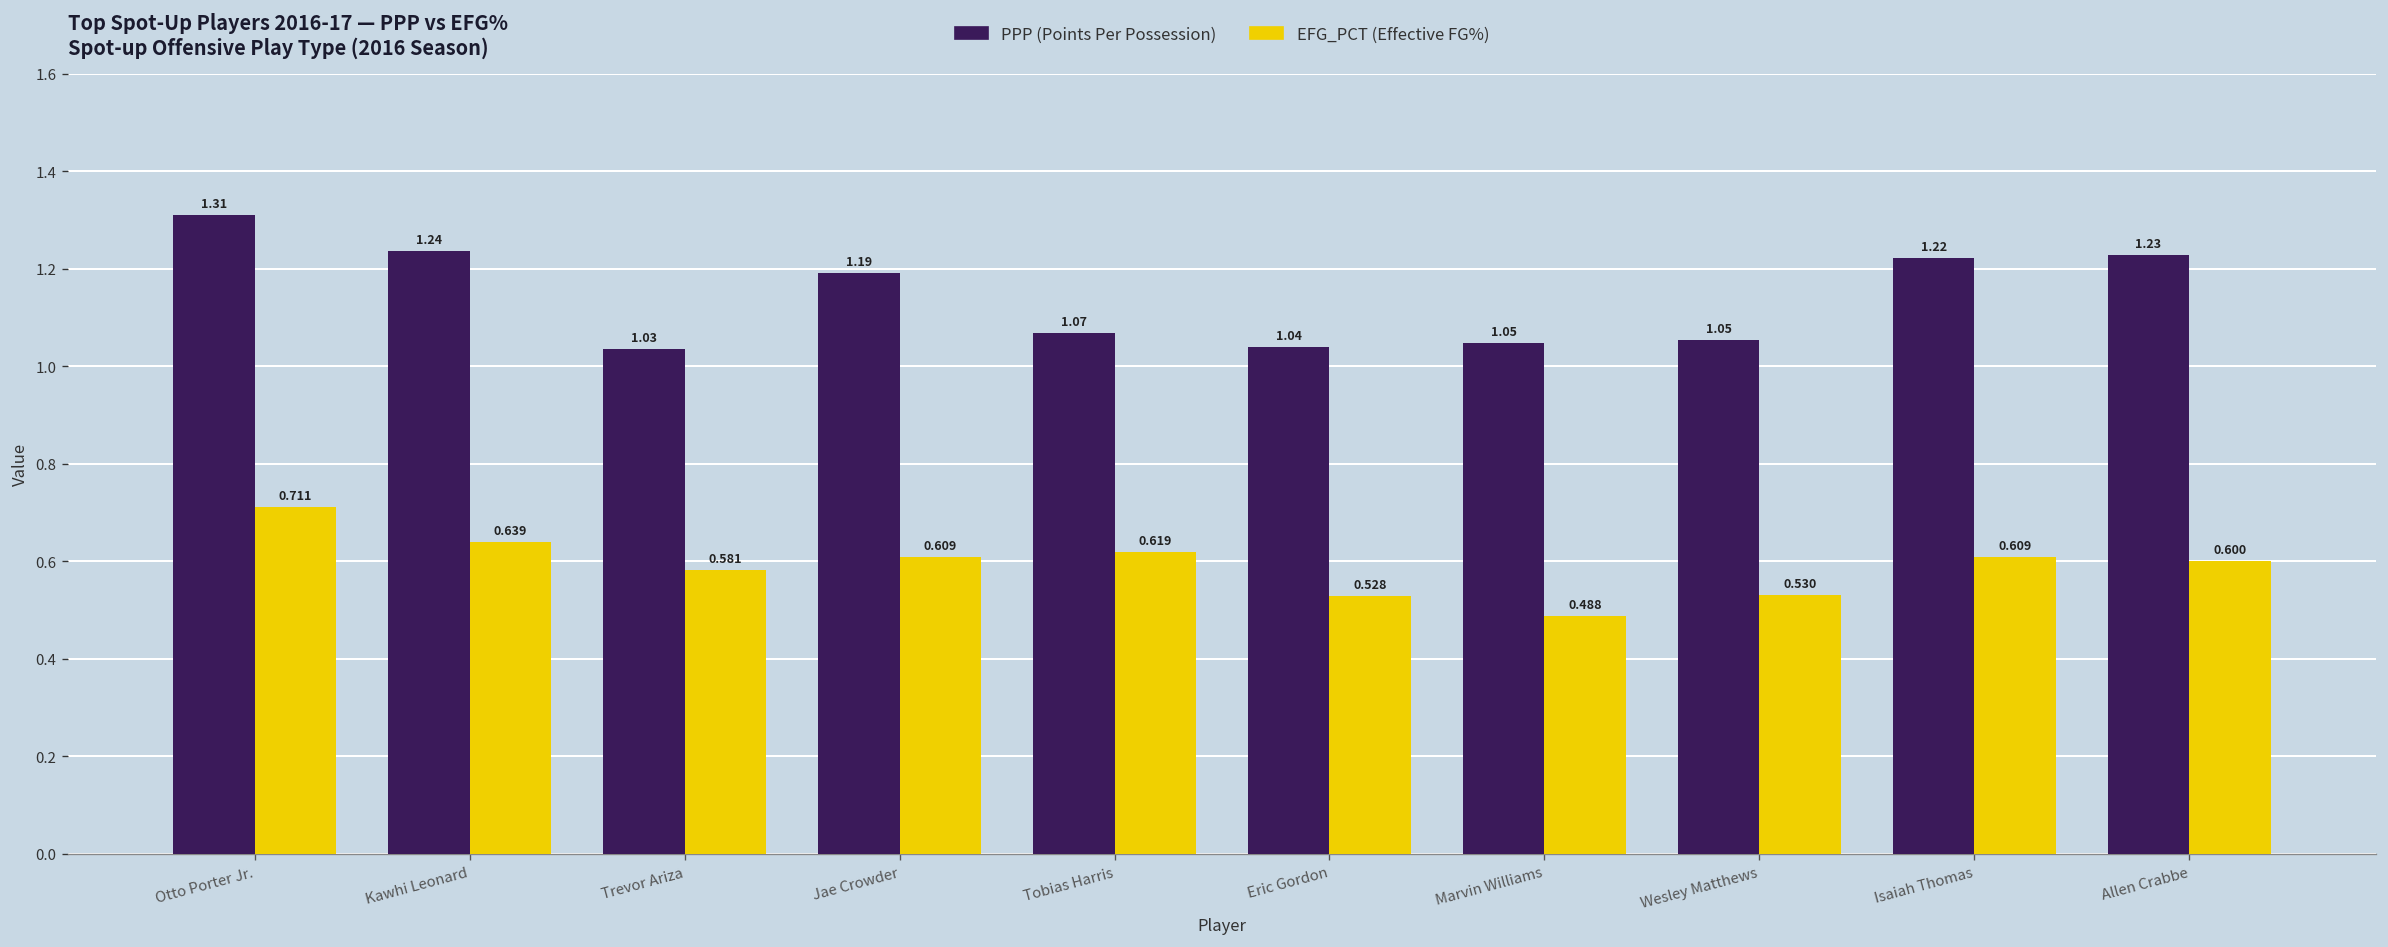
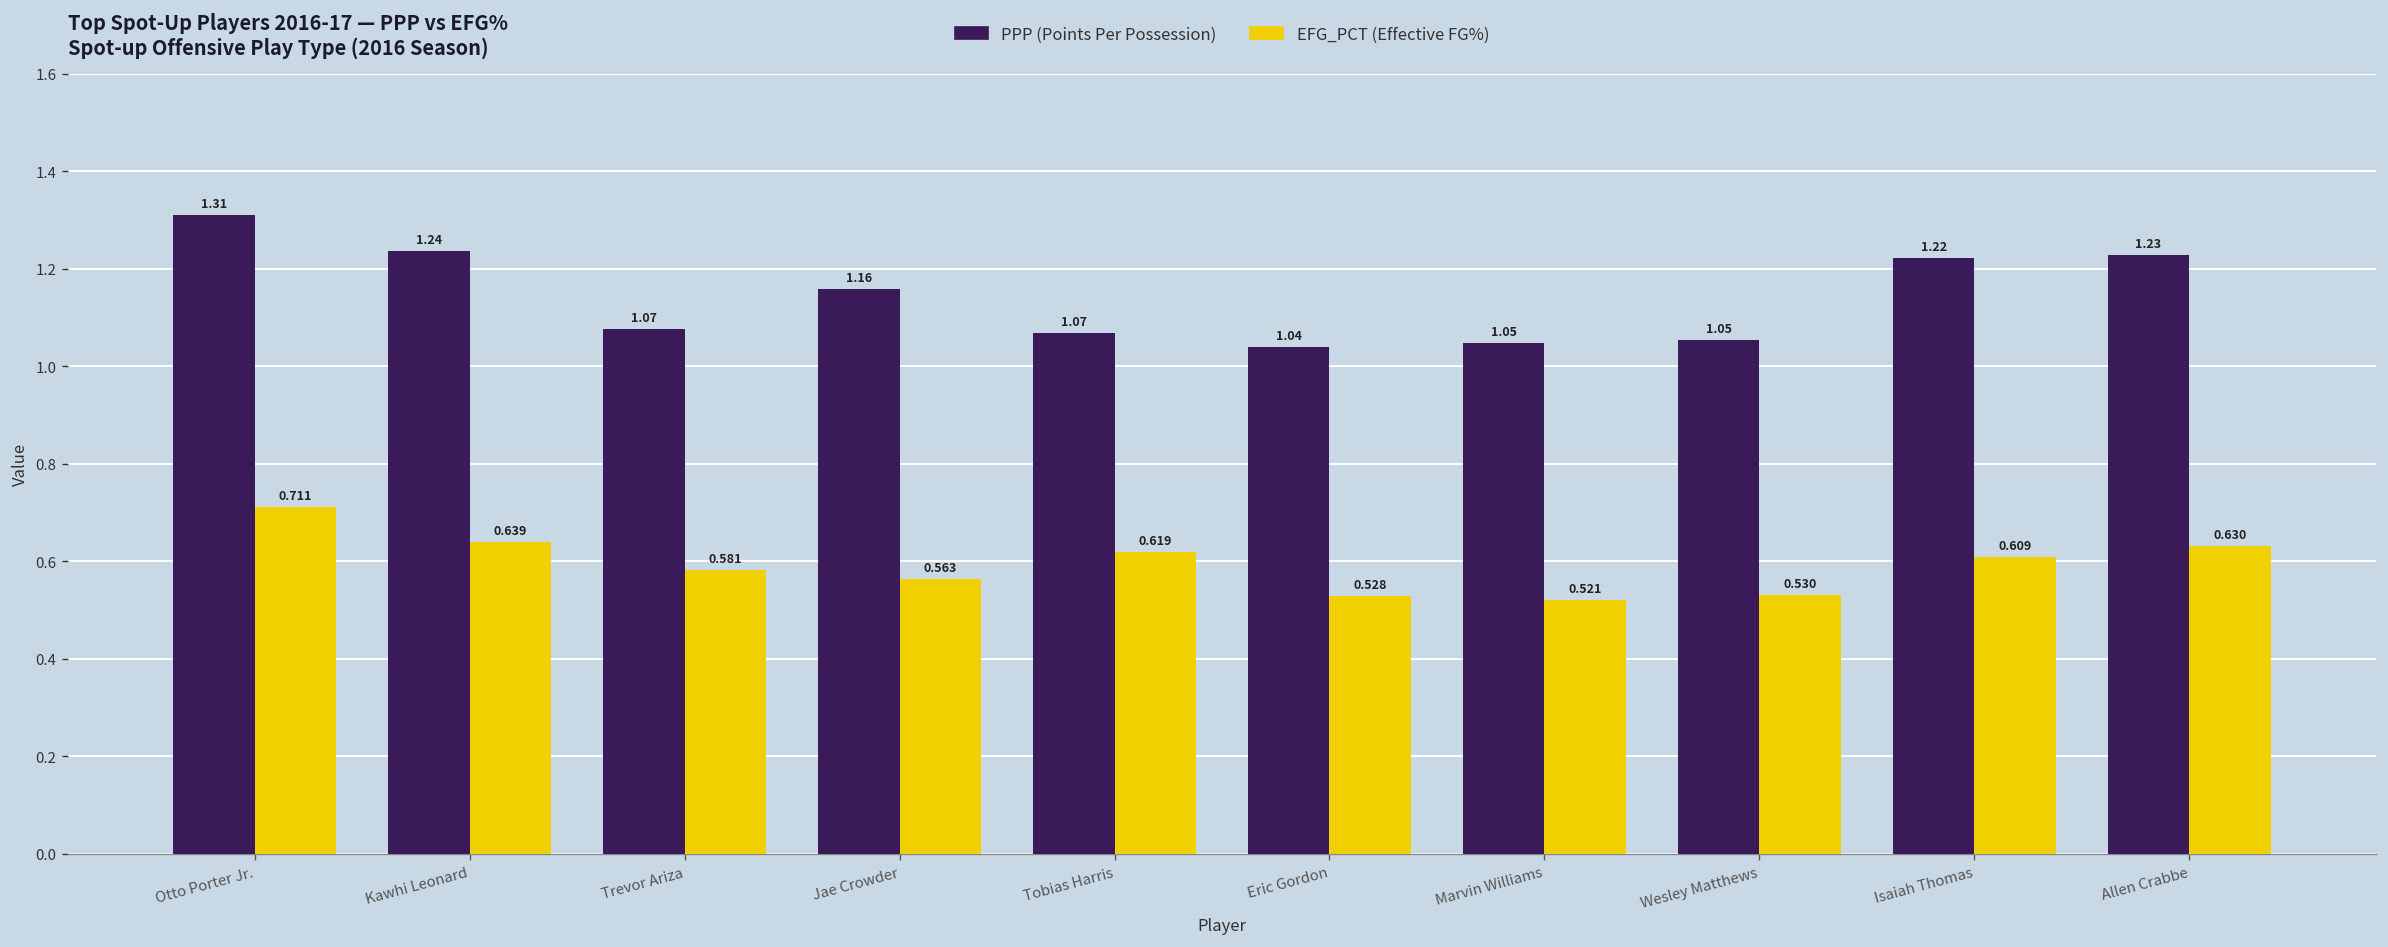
PPP (Points Per Possession), Trevor Ariza: 1.03 -> 1.07
PPP (Points Per Possession), Jae Crowder: 1.19 -> 1.16
EFG_PCT (Effective FG%), Jae Crowder: 0.609 -> 0.563
EFG_PCT (Effective FG%), Marvin Williams: 0.488 -> 0.521
EFG_PCT (Effective FG%), Allen Crabbe: 0.600 -> 0.630
